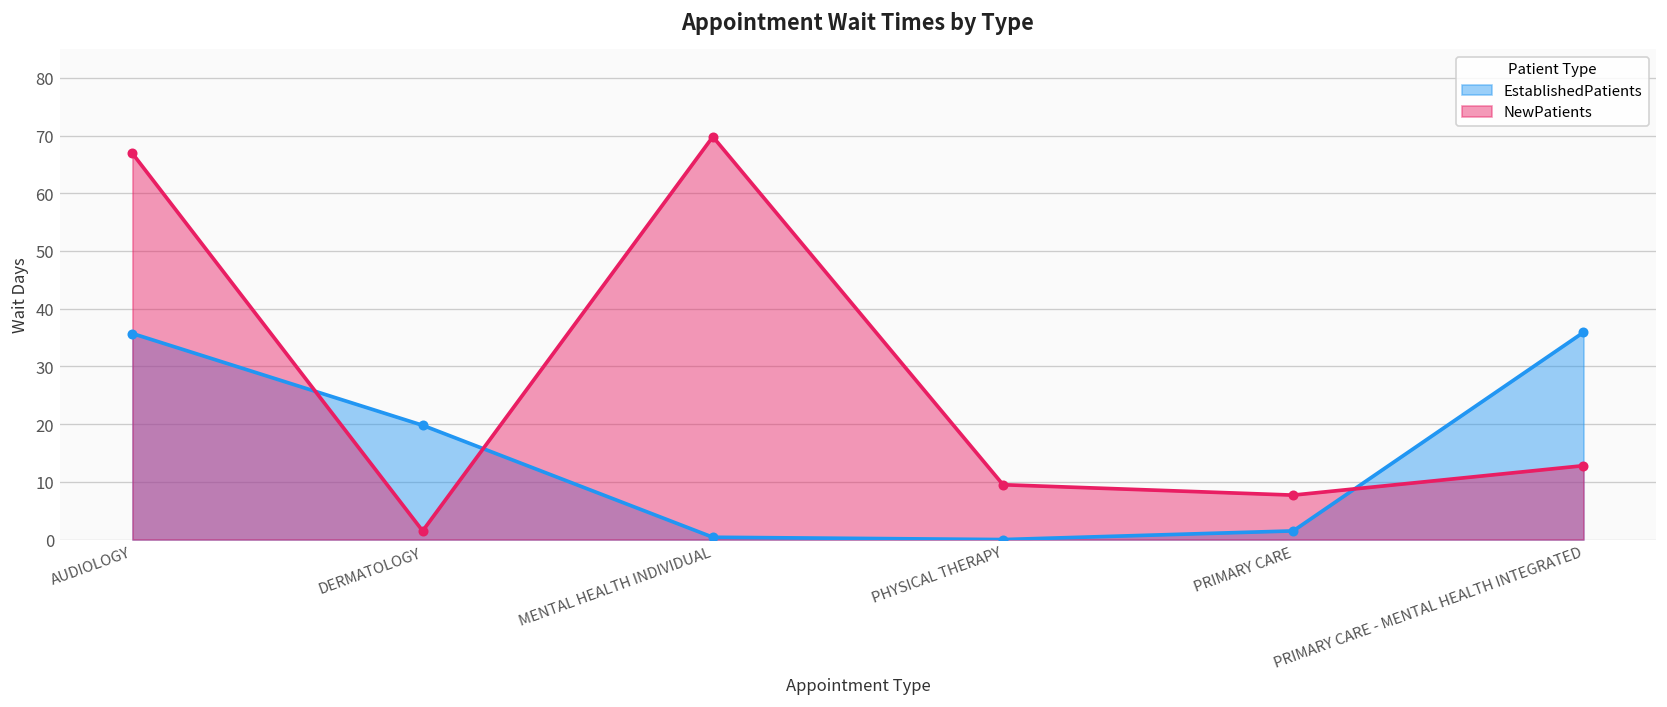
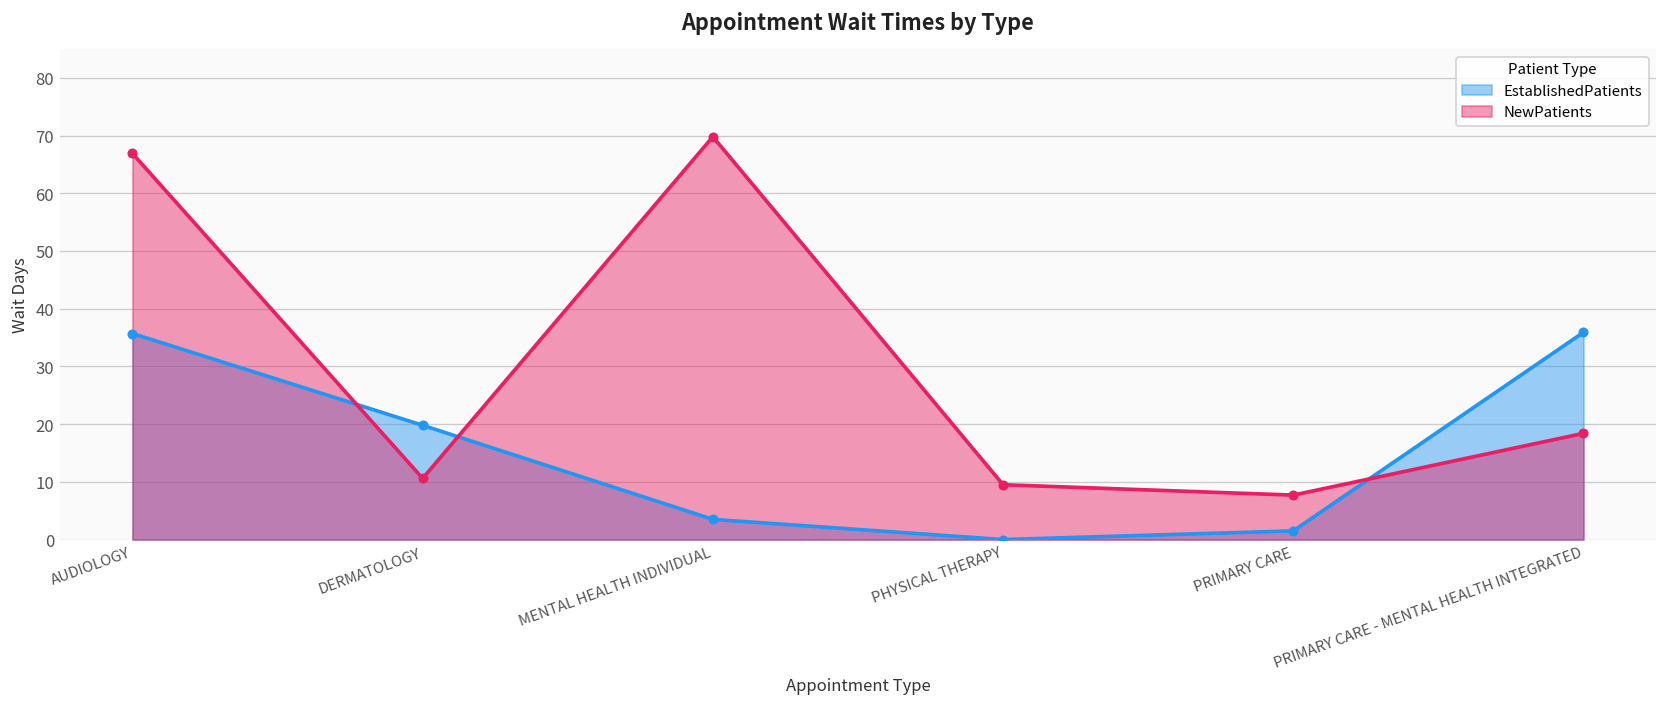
NewPatients, DERMATOLOGY: 2 -> 11
EstablishedPatients, MENTAL HEALTH INDIVIDUAL: 0 -> 4
NewPatients, PRIMARY CARE - MENTAL HEALTH INTEGRATED: 13 -> 18
